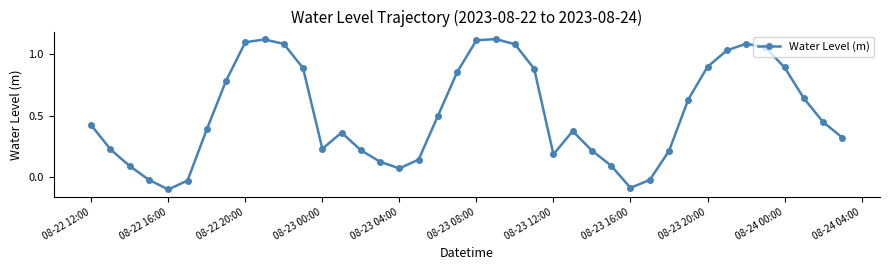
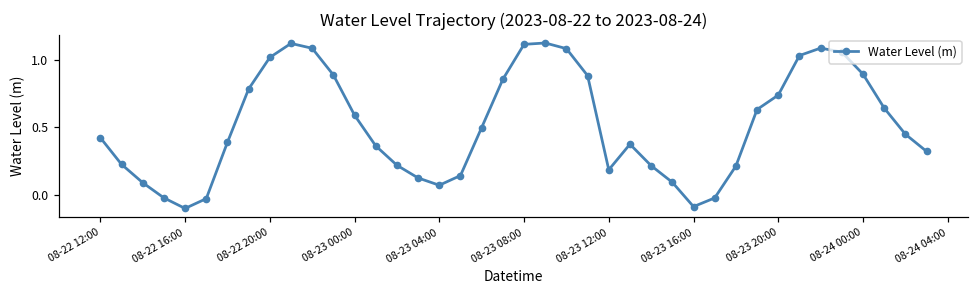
08-22 20:00: 1.10 -> 1.02
08-23 00:00: 0.23 -> 0.59
08-23 20:00: 0.90 -> 0.74
